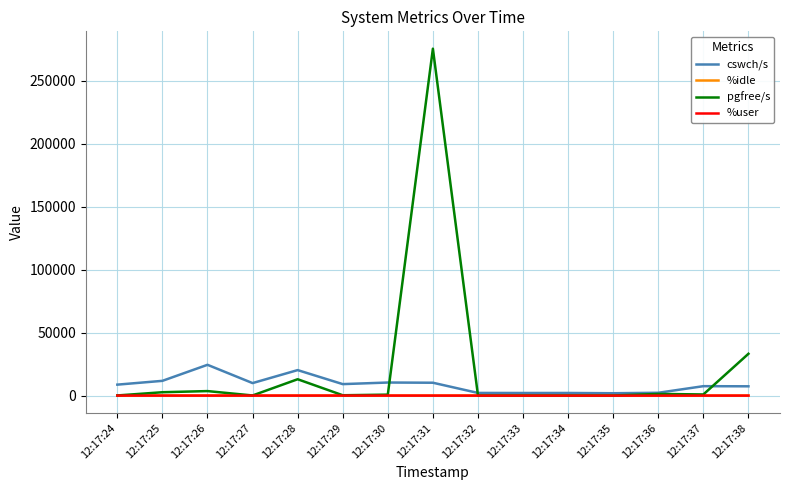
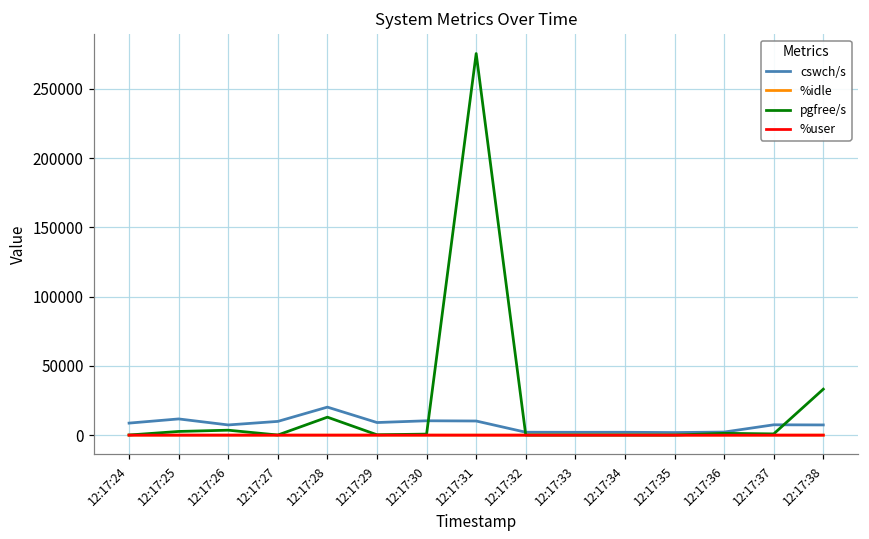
cswch/s, 12:17:26: 24000 -> 7000
